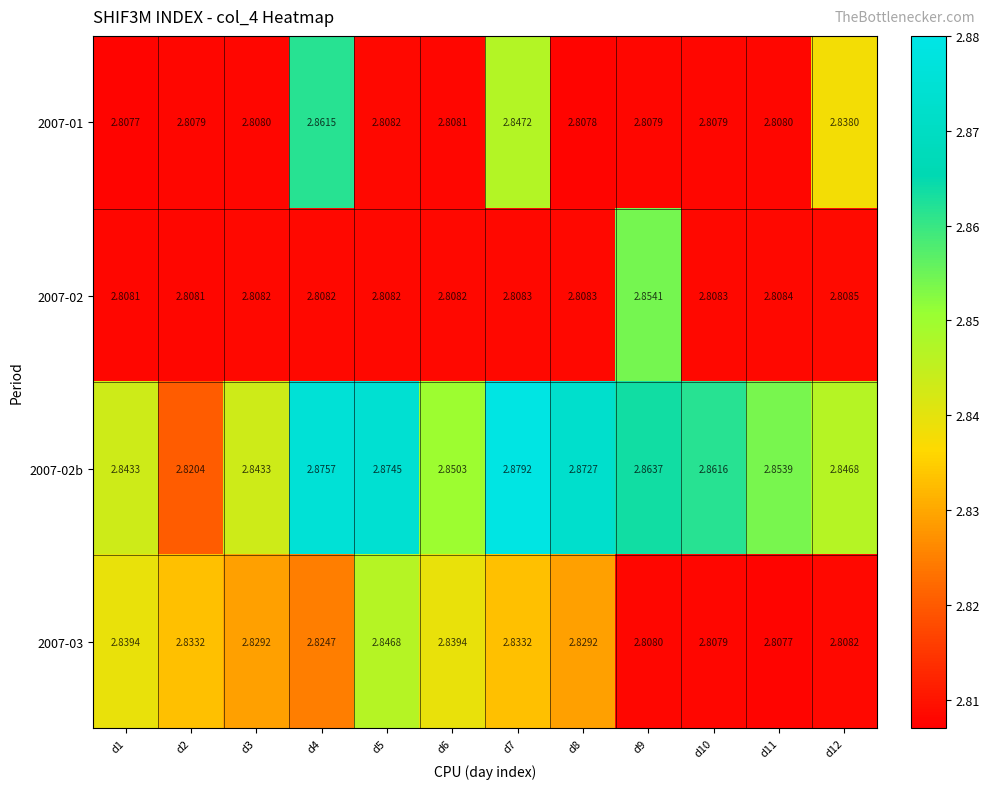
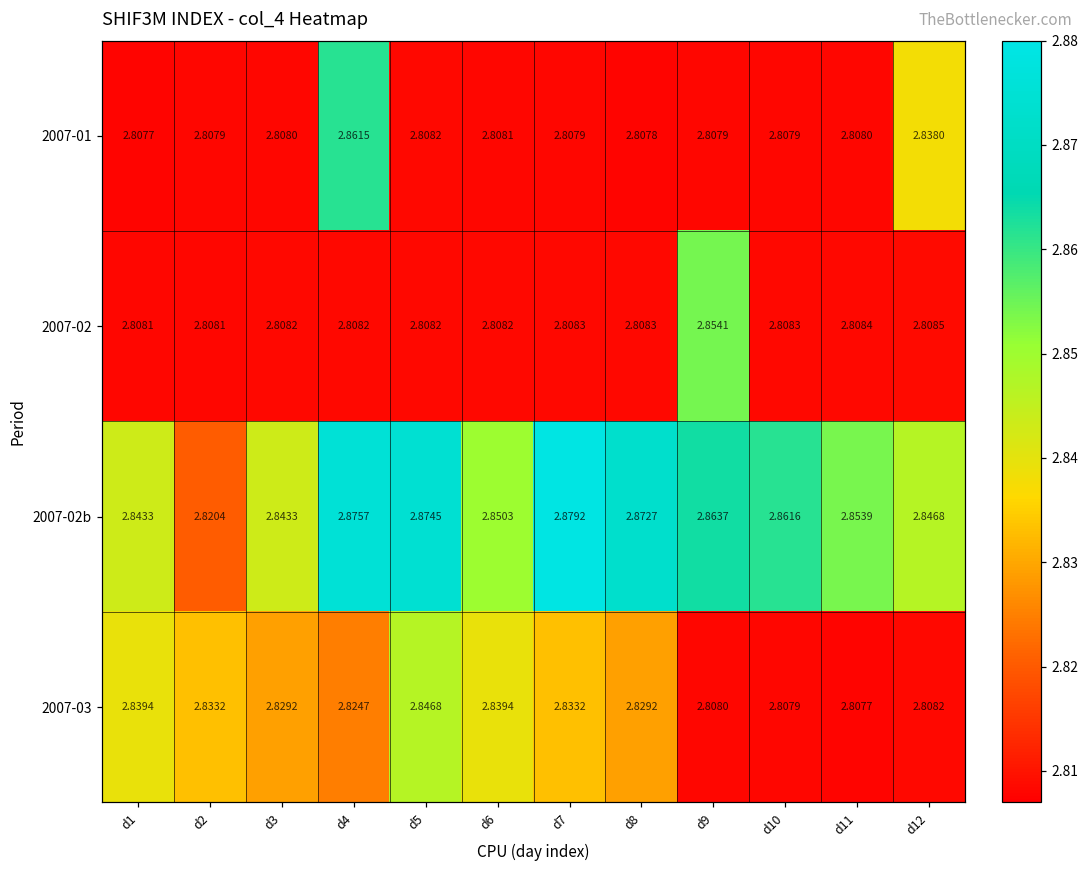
2007-01, d7: 2.8472 -> 2.8079
